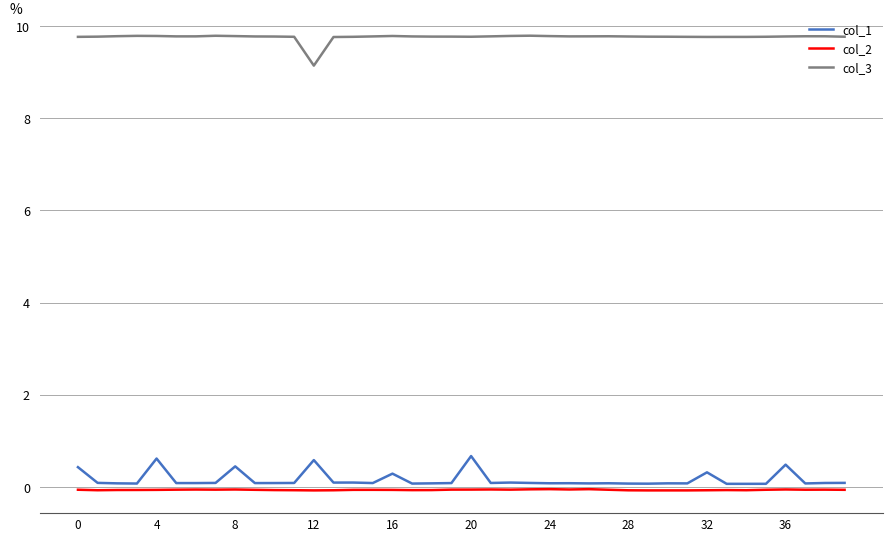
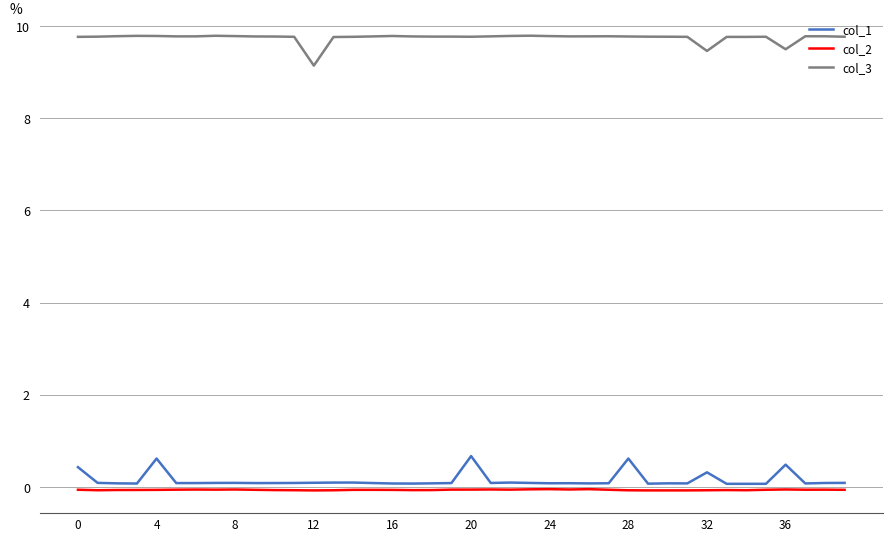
col_1, 8: 0.4 -> 0.1
col_1, 12: 0.6 -> 0.1
col_1, 16: 0.3 -> 0.1
col_1, 28: 0.1 -> 0.6
col_3, 32: 9.8 -> 9.5
col_3, 36: 9.8 -> 9.5
